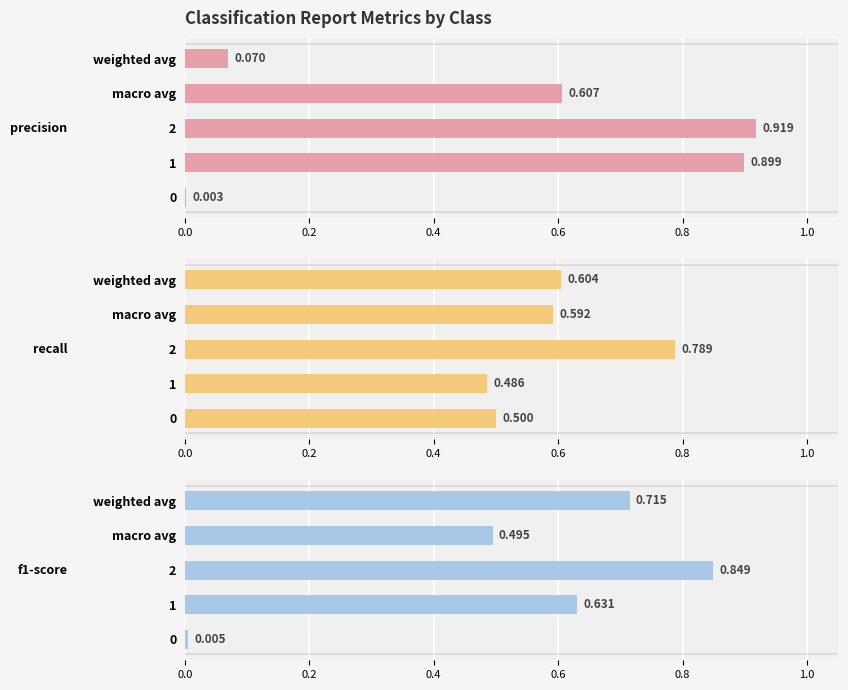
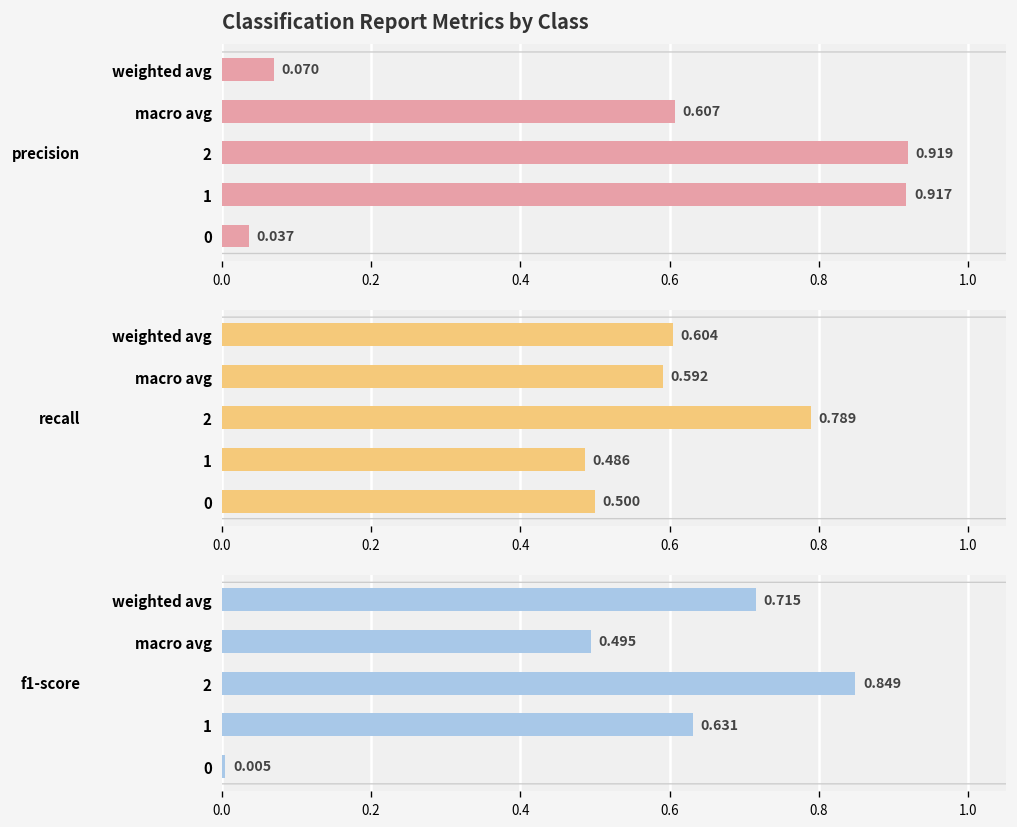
Classification Report Metrics by Class, 1: 0.899 -> 0.917
Classification Report Metrics by Class, 0: 0.003 -> 0.037
